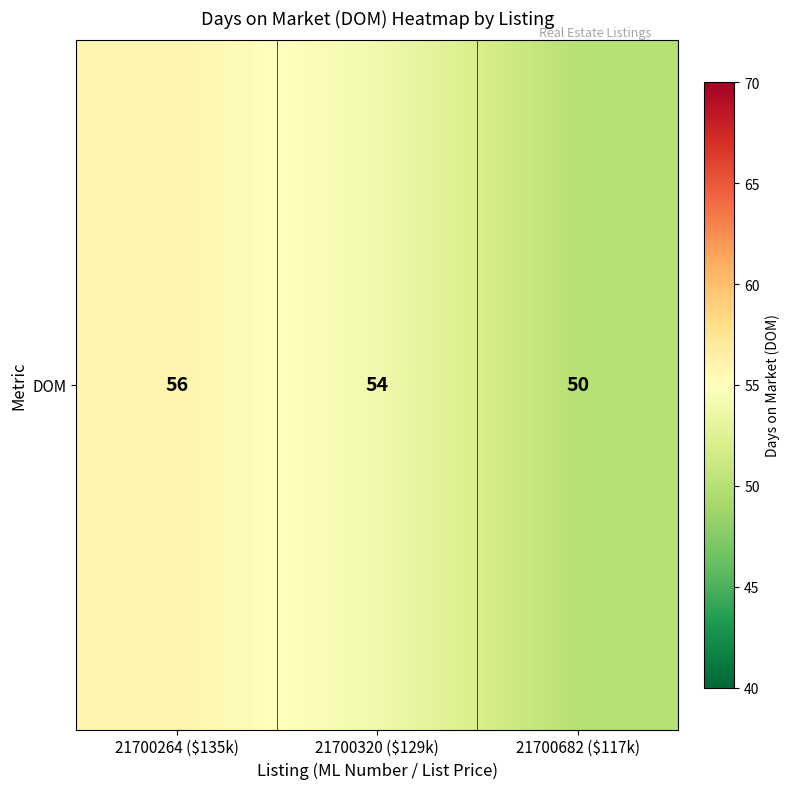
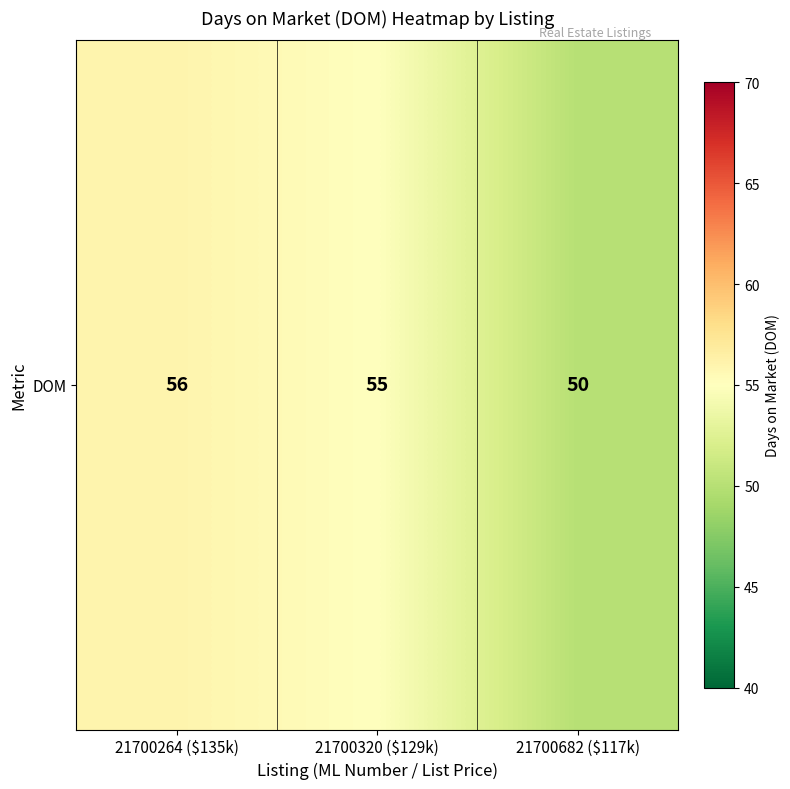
DOM, 21700320 ($129k): 54 -> 55
